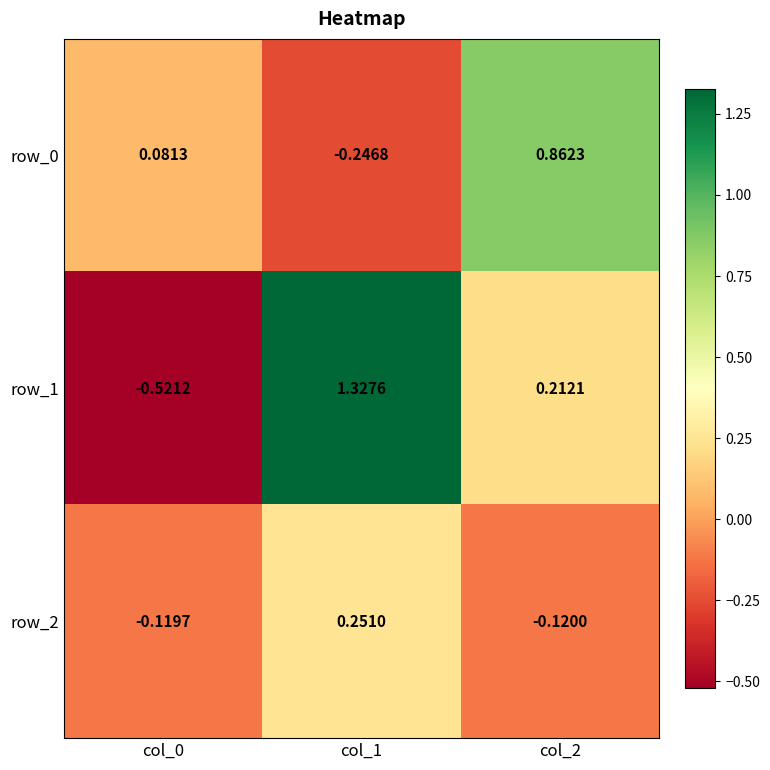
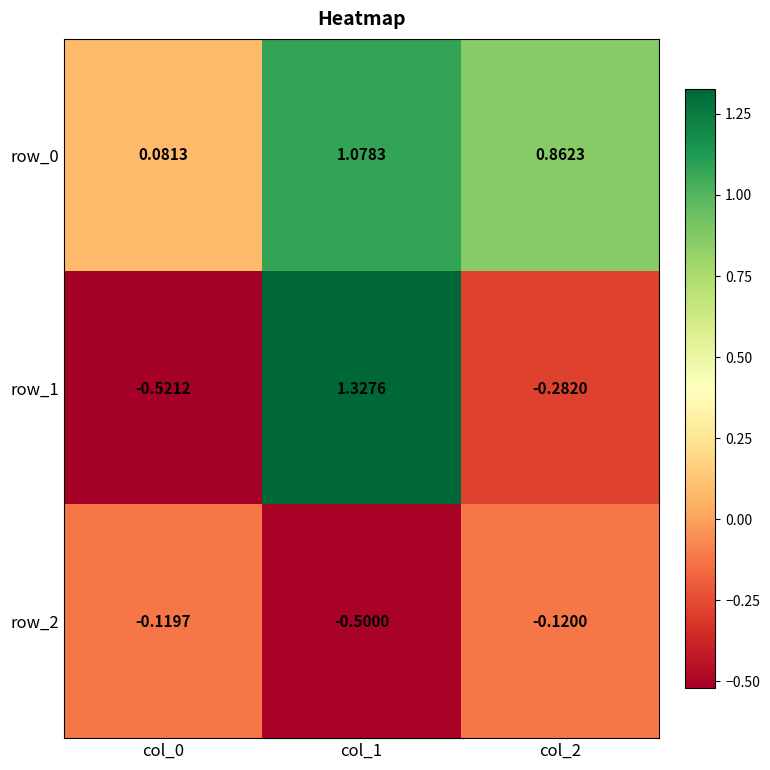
row_0, col_1: -0.2468 -> 1.0783
row_1, col_2: 0.2121 -> -0.2820
row_2, col_1: 0.2510 -> -0.5000
